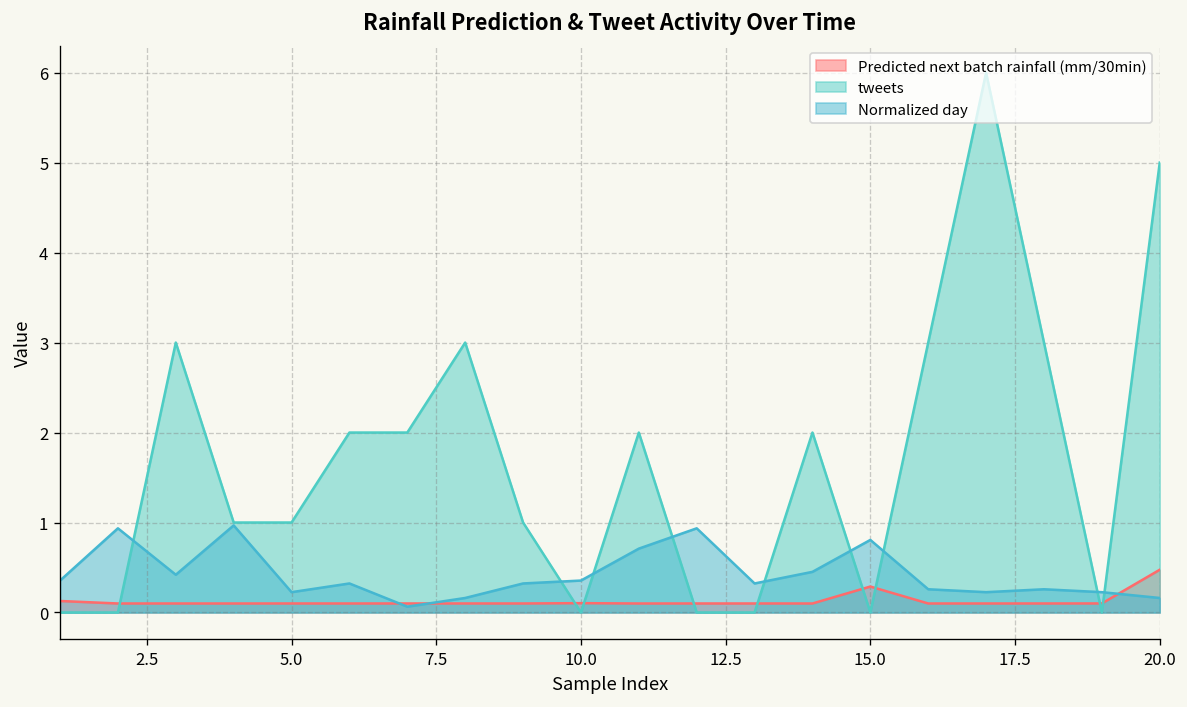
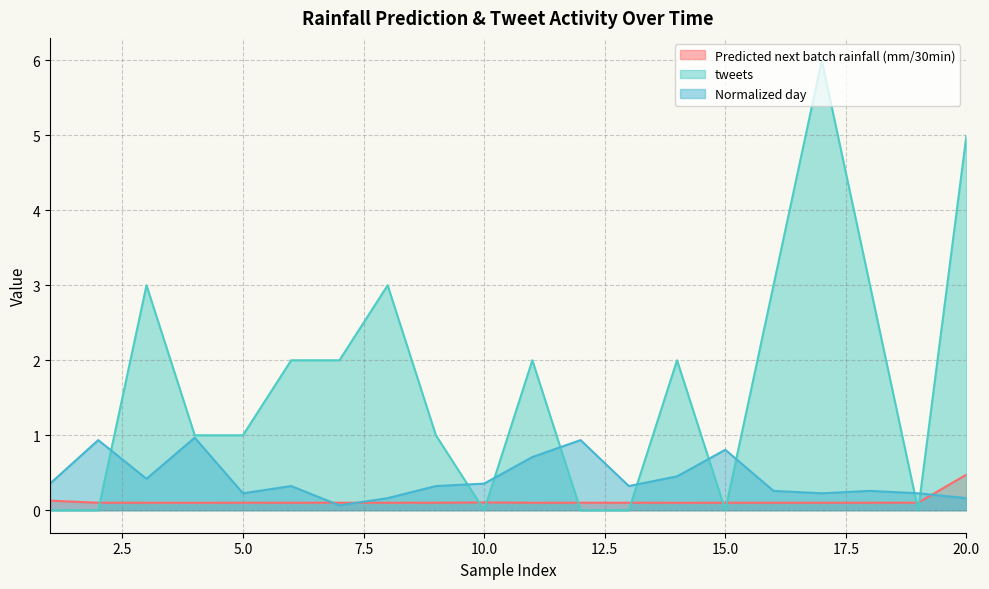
Predicted next batch rainfall (mm/30min), 15.0: 0.3 -> 0.1
